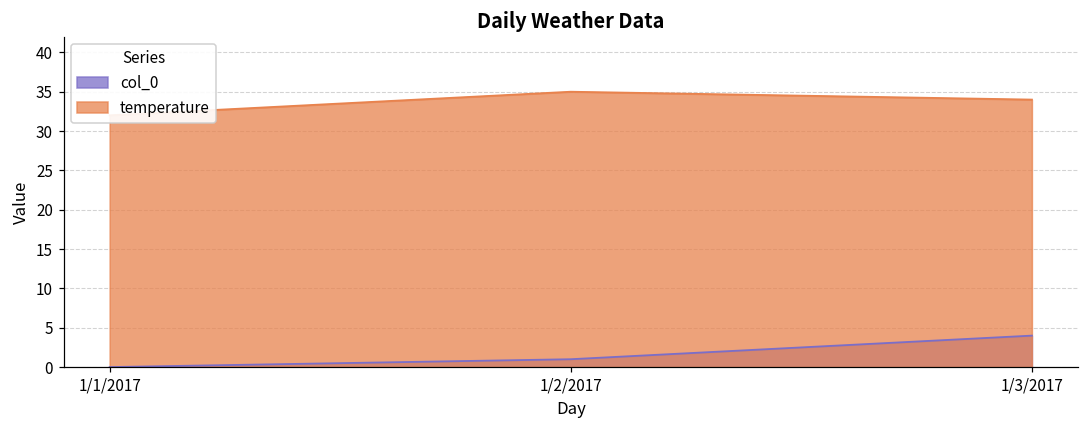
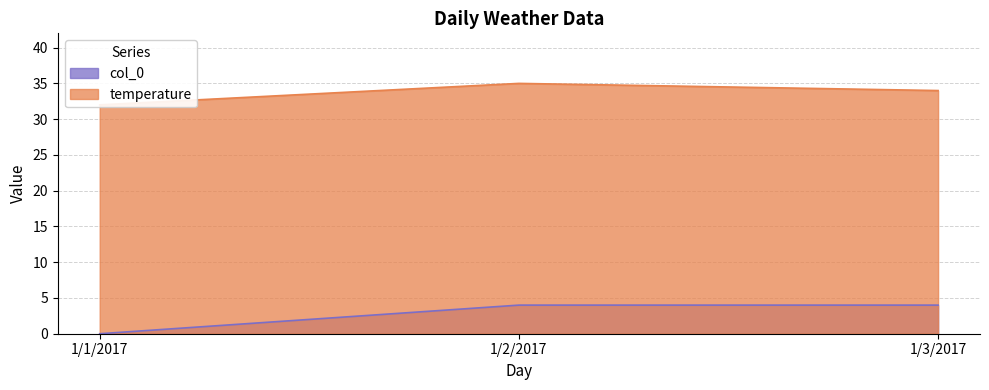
col_0, 1/2/2017: 1 -> 4
